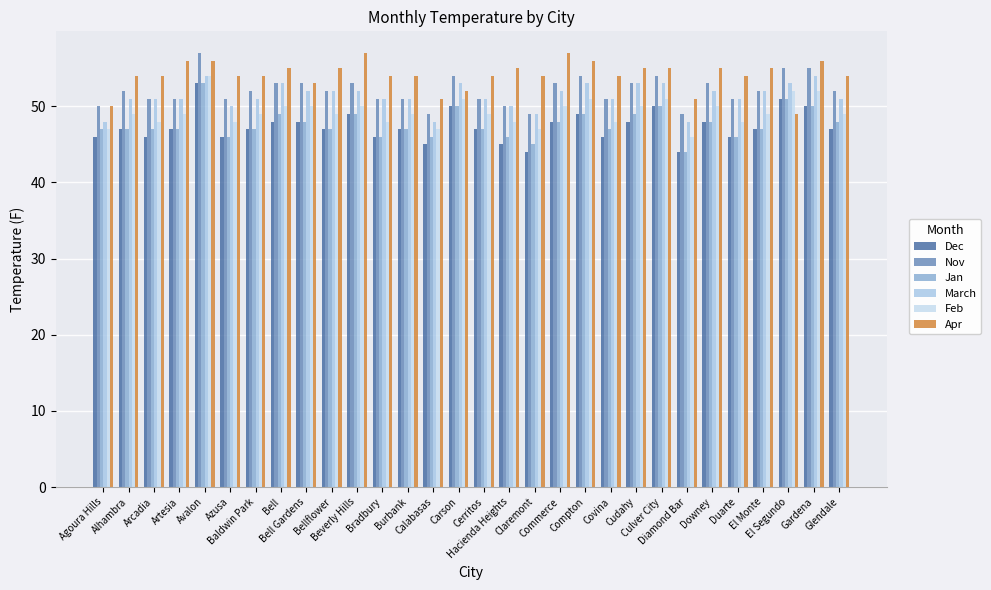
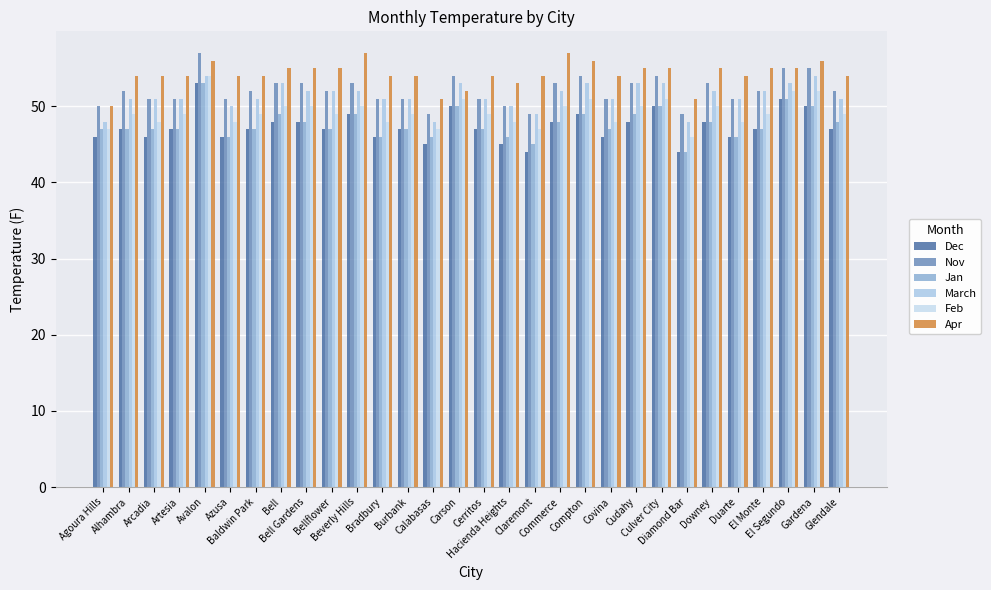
Apr, Artesia: 56 -> 54
Apr, Bell Gardens: 53 -> 55
Apr, Hacienda Heights: 55 -> 53
Apr, El Segundo: 49 -> 55
